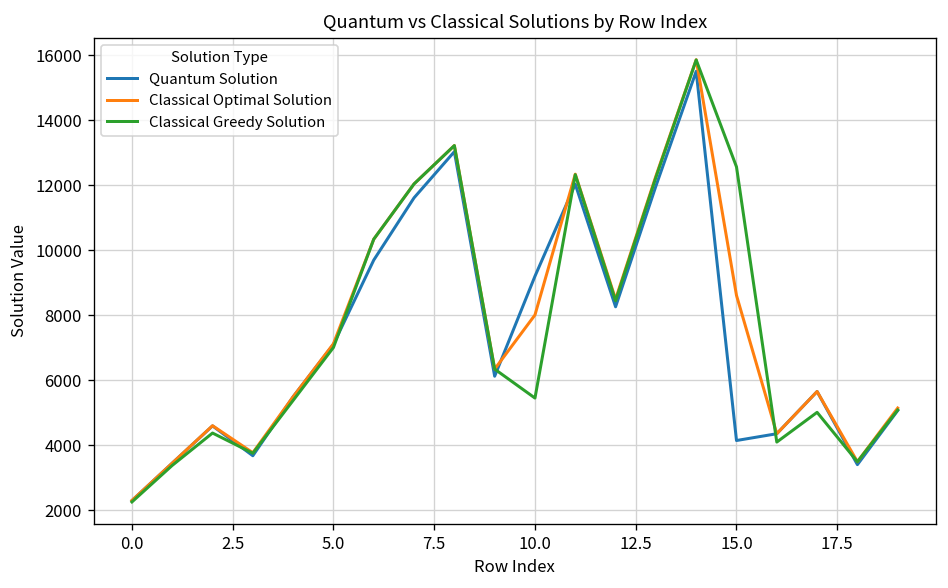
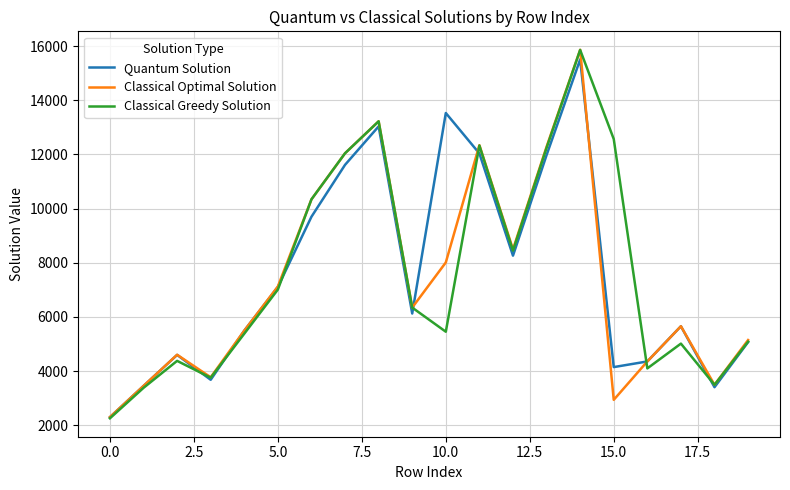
Quantum Solution, 10.0: 9200 -> 13500
Classical Optimal Solution, 15.0: 8600 -> 2900
